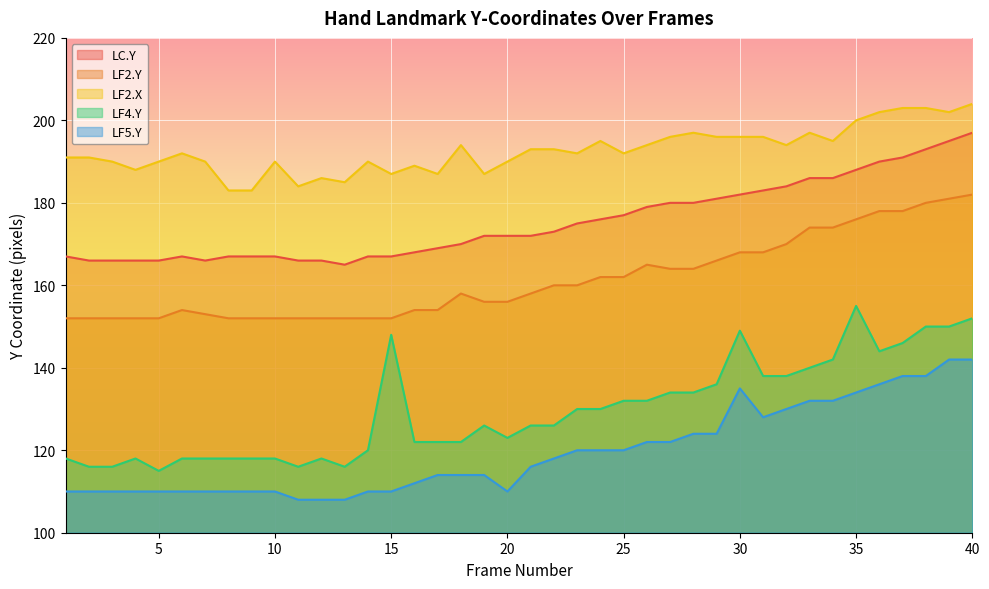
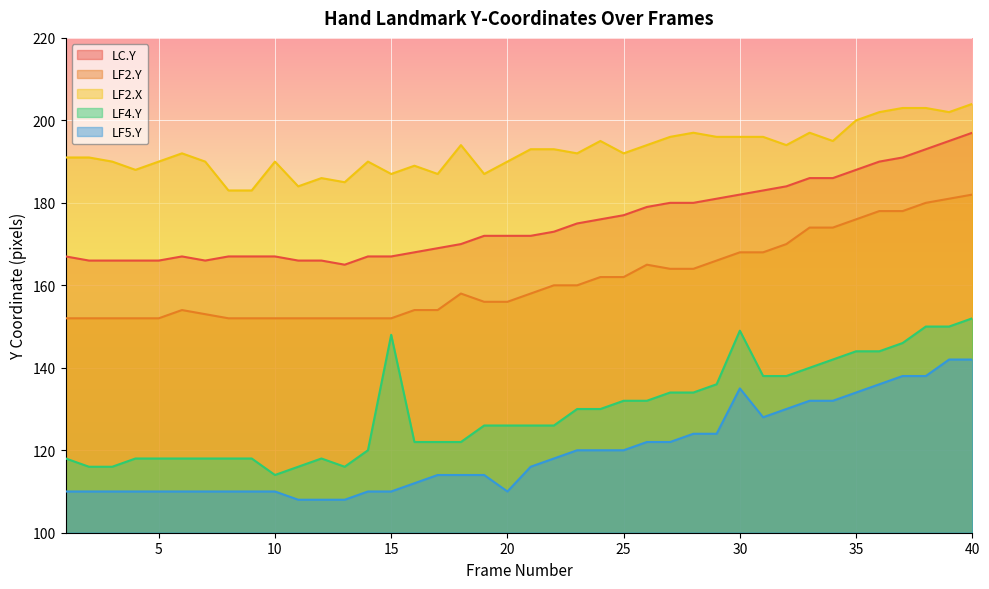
LF4.Y, 5: 115 -> 118
LF4.Y, 10: 118 -> 114
LF4.Y, 20: 123 -> 126
LF4.Y, 35: 155 -> 144
